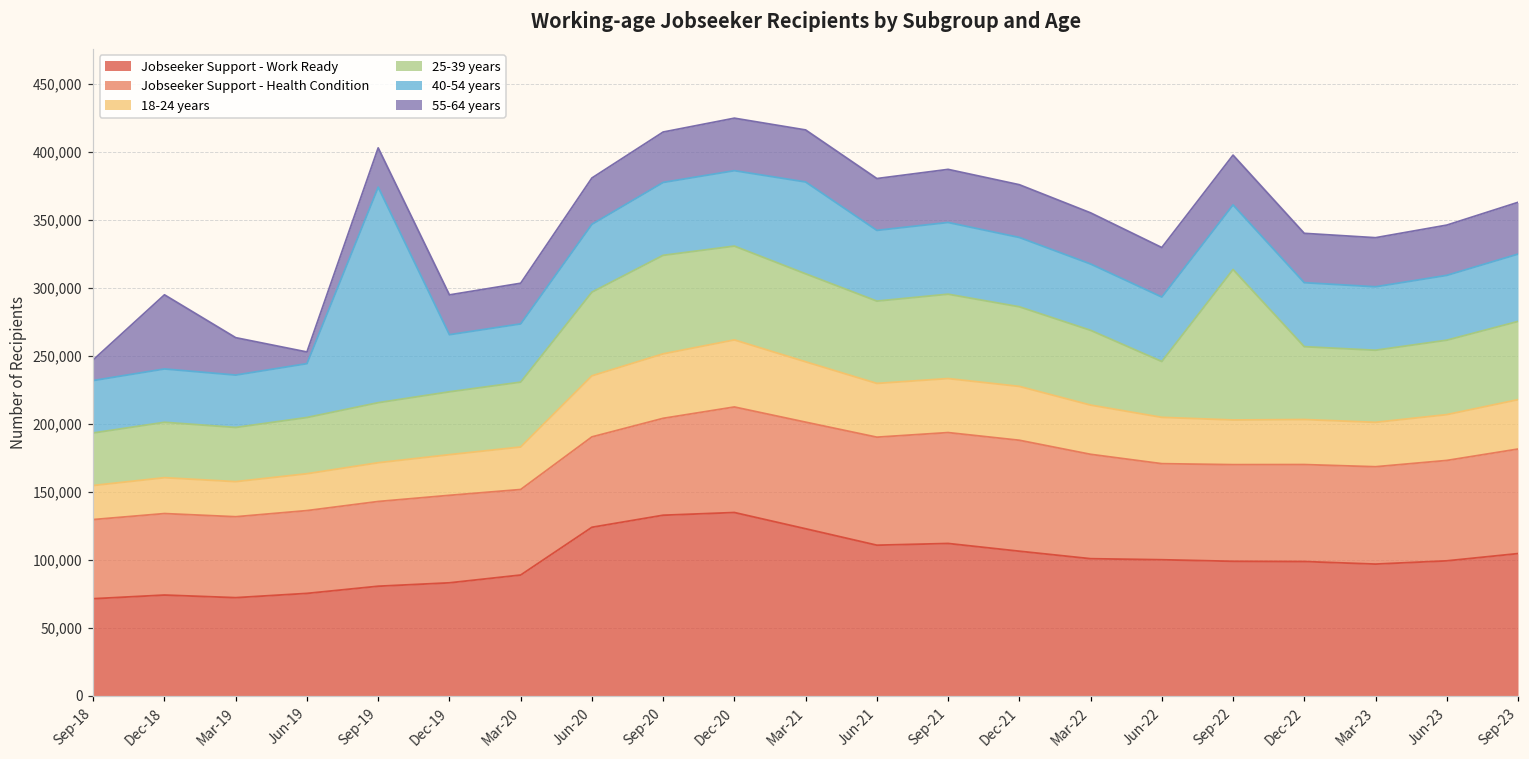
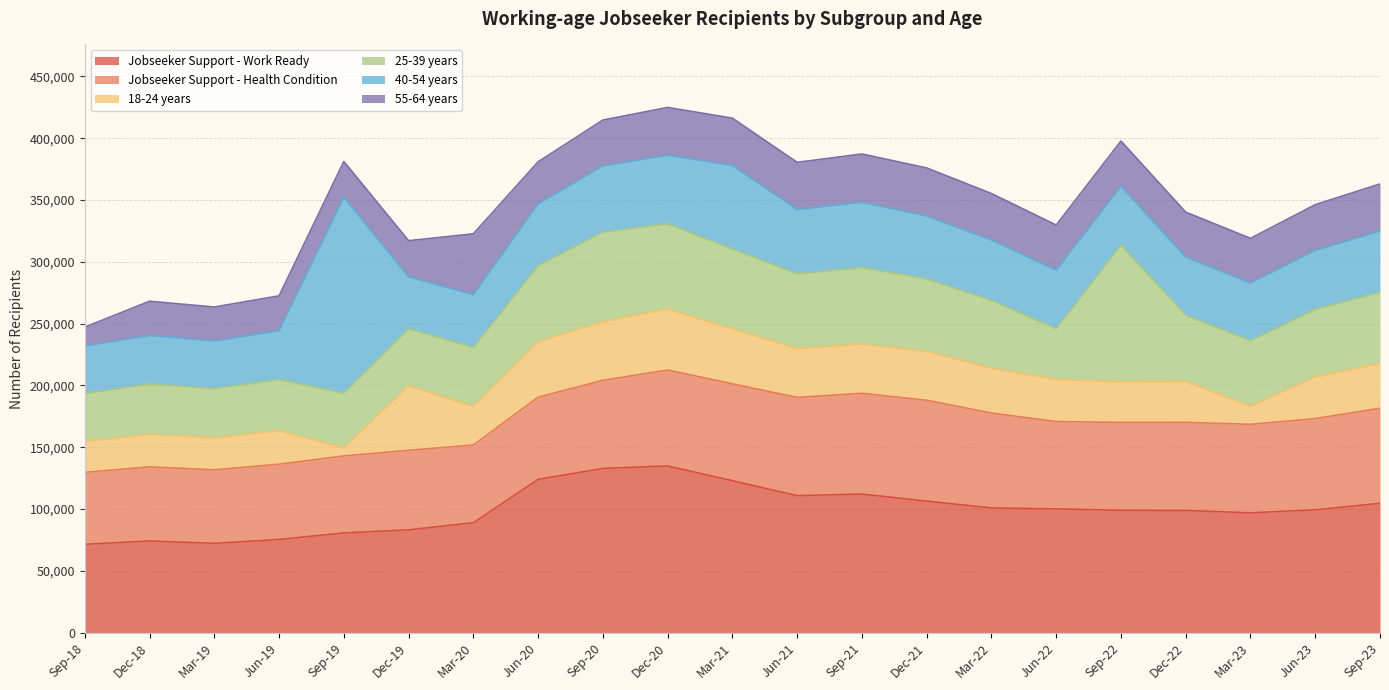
55-64 years, Dec-18: 55,000 -> 28,000
55-64 years, Jun-19: 9,000 -> 28,000
18-24 years, Sep-19: 29,000 -> 7,000
18-24 years, Dec-19: 30,000 -> 52,000
55-64 years, Mar-20: 30,000 -> 49,000
18-24 years, Mar-23: 33,000 -> 15,000
